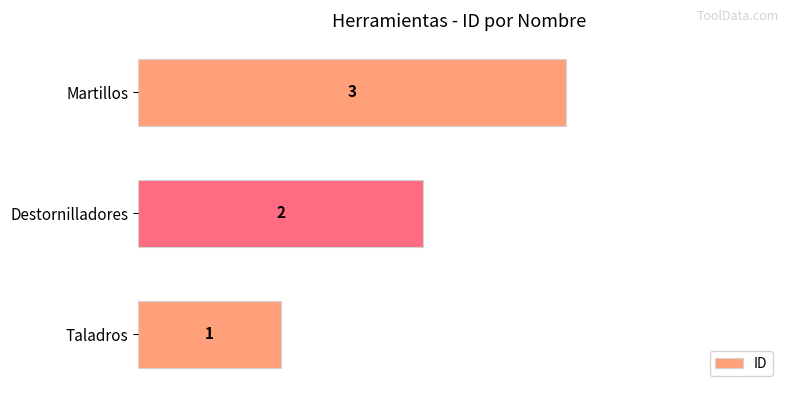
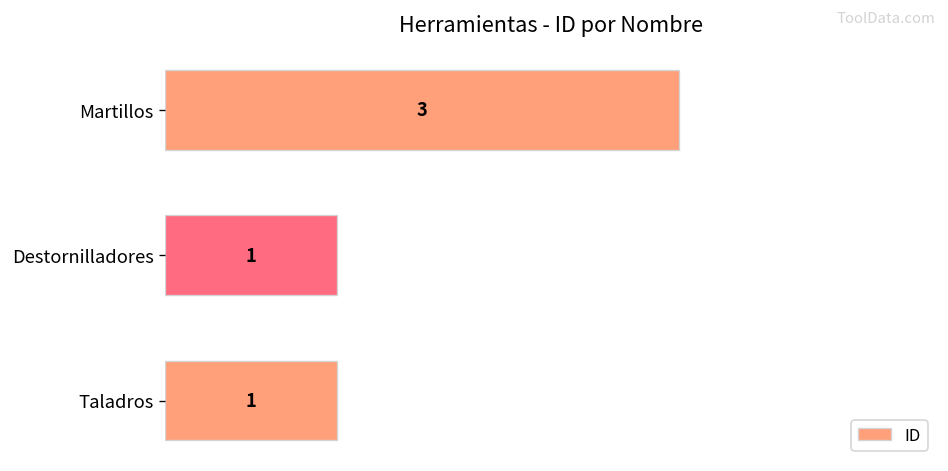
Destornilladores: 2 -> 1
